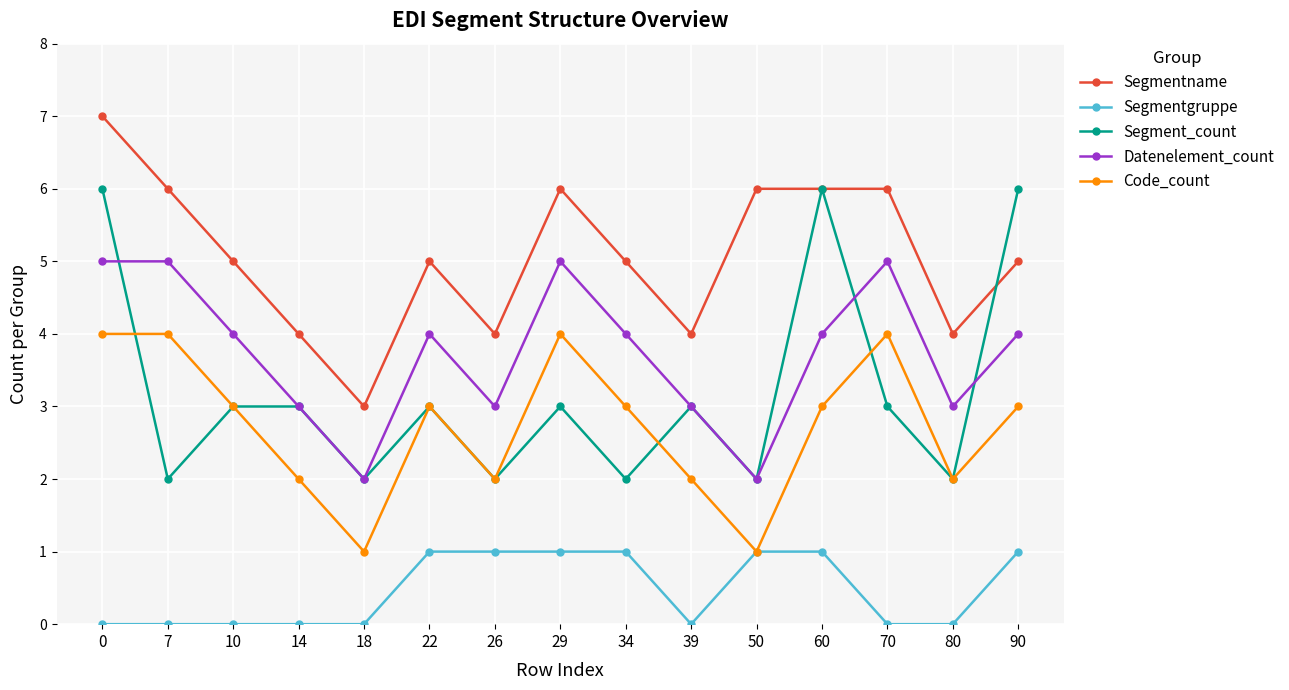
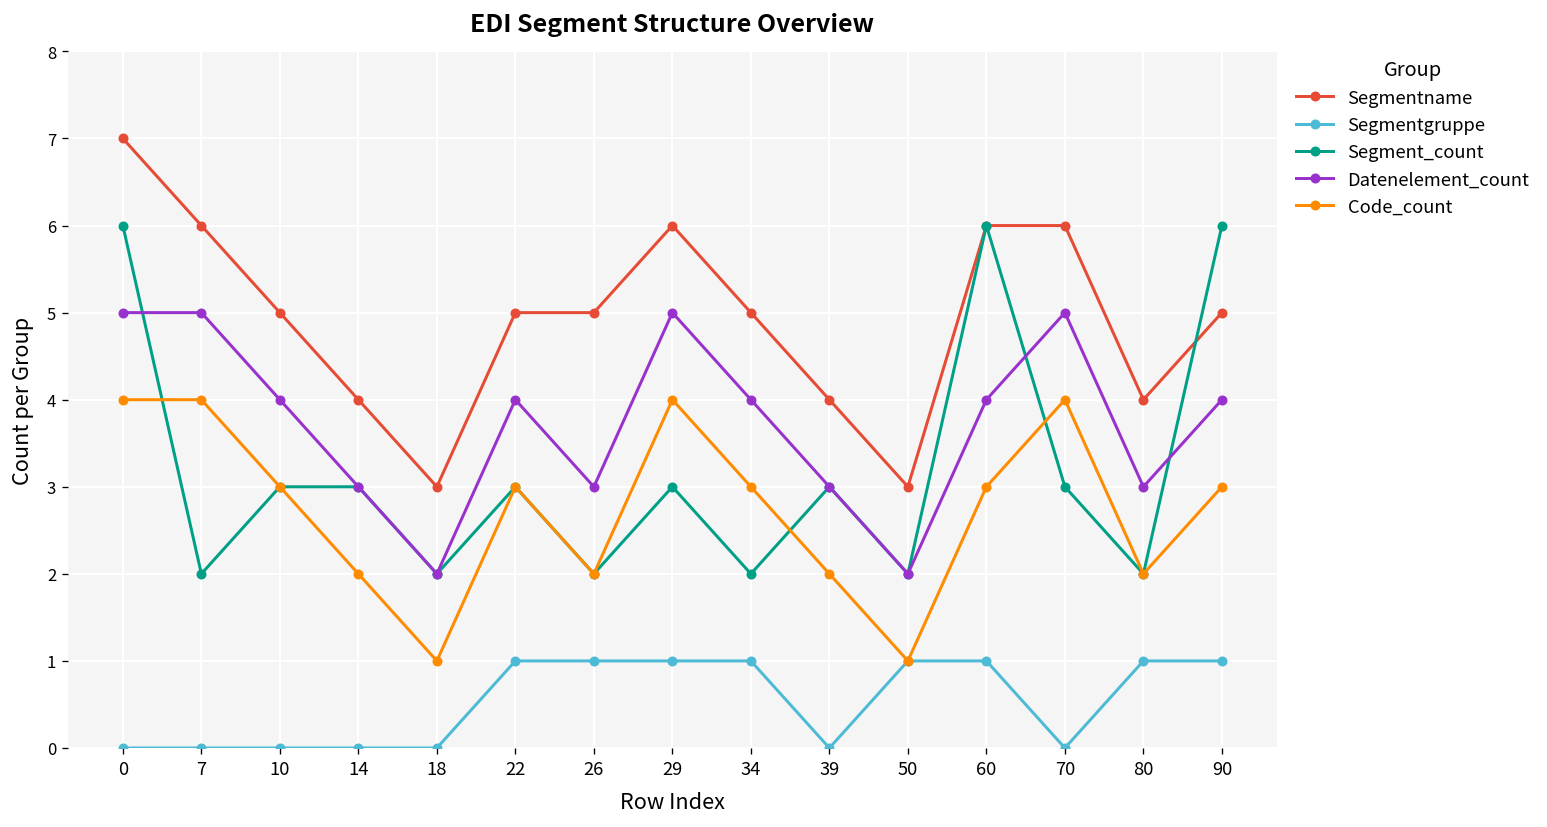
Segmentname, 26: 4 -> 5
Segmentname, 50: 6 -> 3
Segmentgruppe, 80: 0 -> 1
